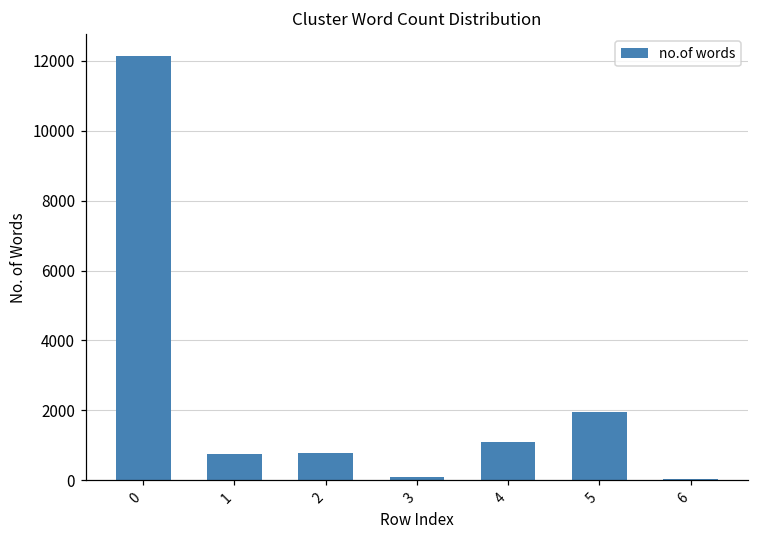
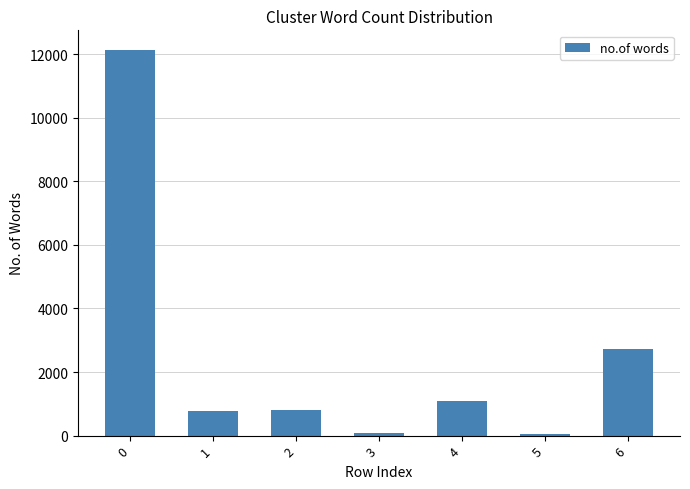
5: 2000 -> 0
6: 0 -> 2700
